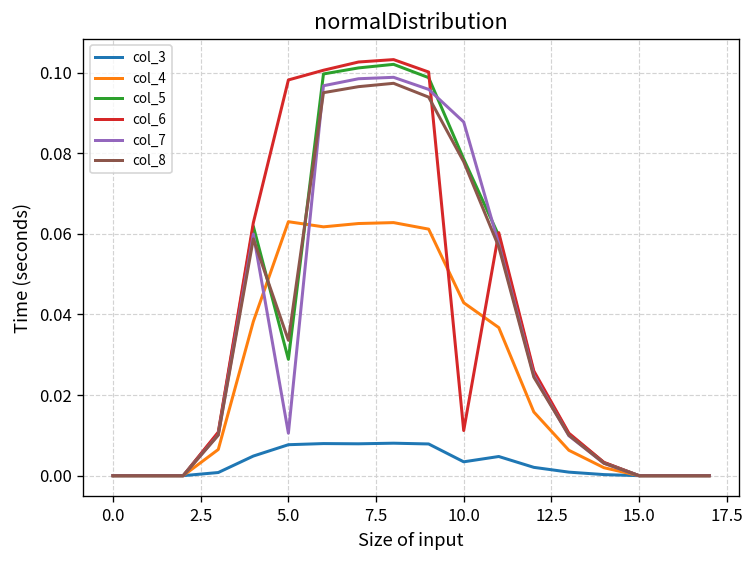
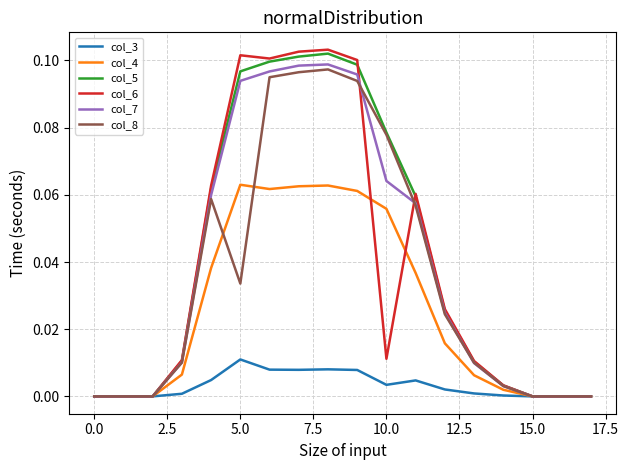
col_3, 5.0: 0.008 -> 0.011
col_5, 5.0: 0.029 -> 0.097
col_6, 5.0: 0.098 -> 0.102
col_7, 5.0: 0.011 -> 0.094
col_4, 10.0: 0.043 -> 0.056
col_7, 10.0: 0.088 -> 0.064
